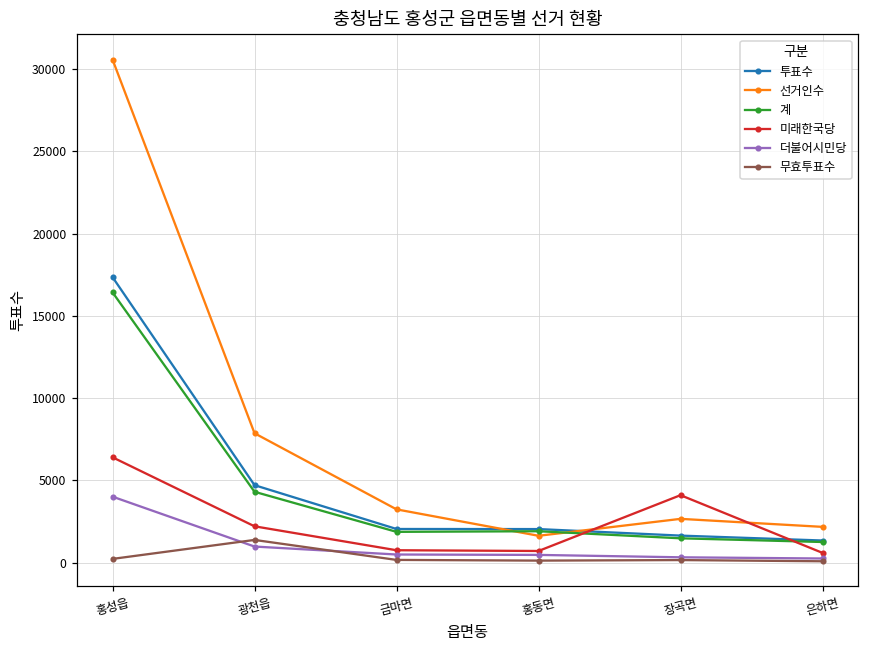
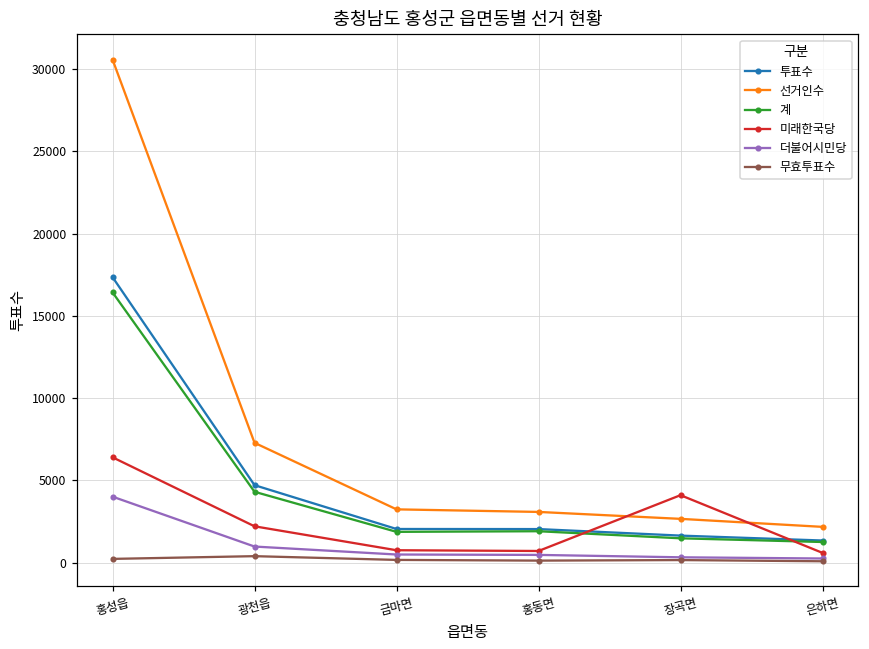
선거인수, 광천읍: 7900 -> 7300
무효투표수, 광천읍: 1400 -> 400
선거인수, 홍동면: 1600 -> 3100
